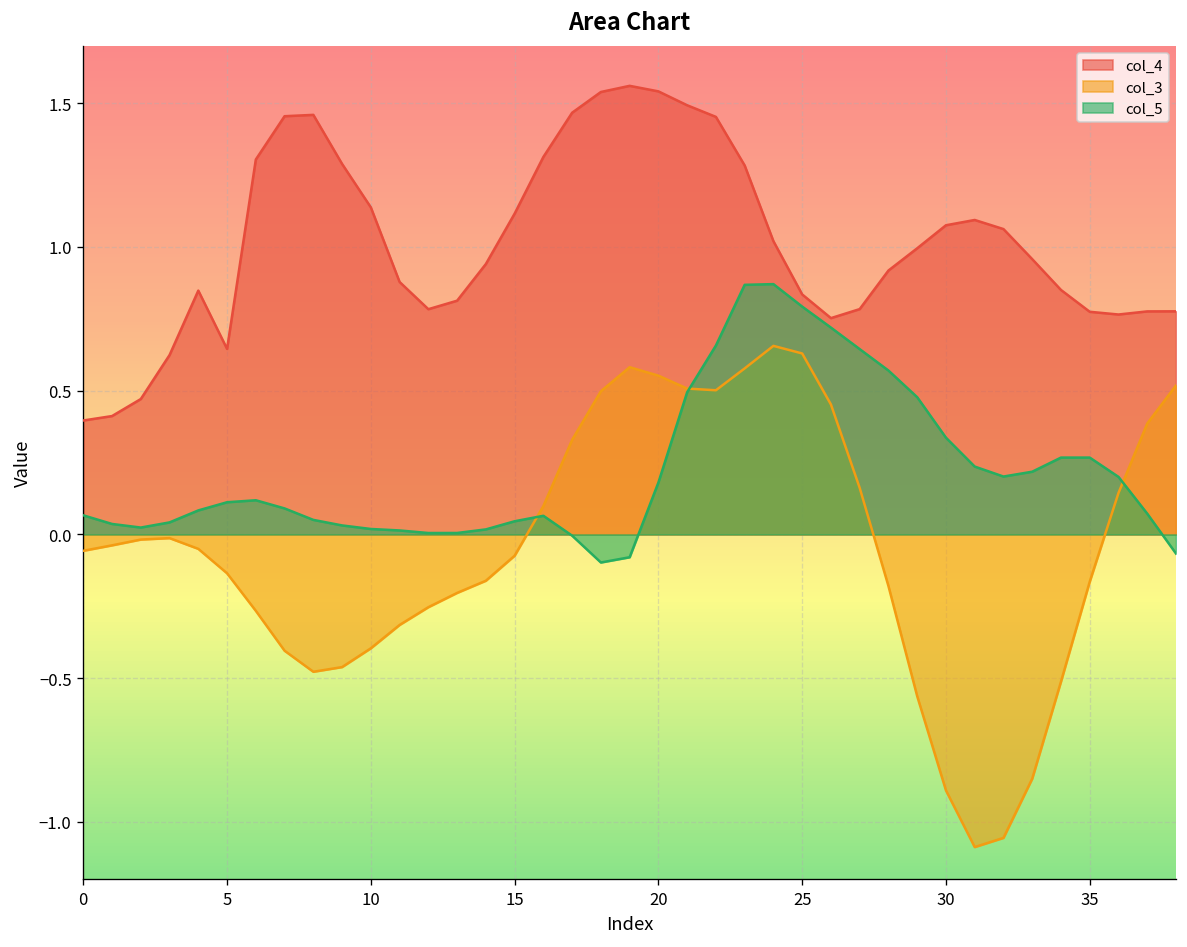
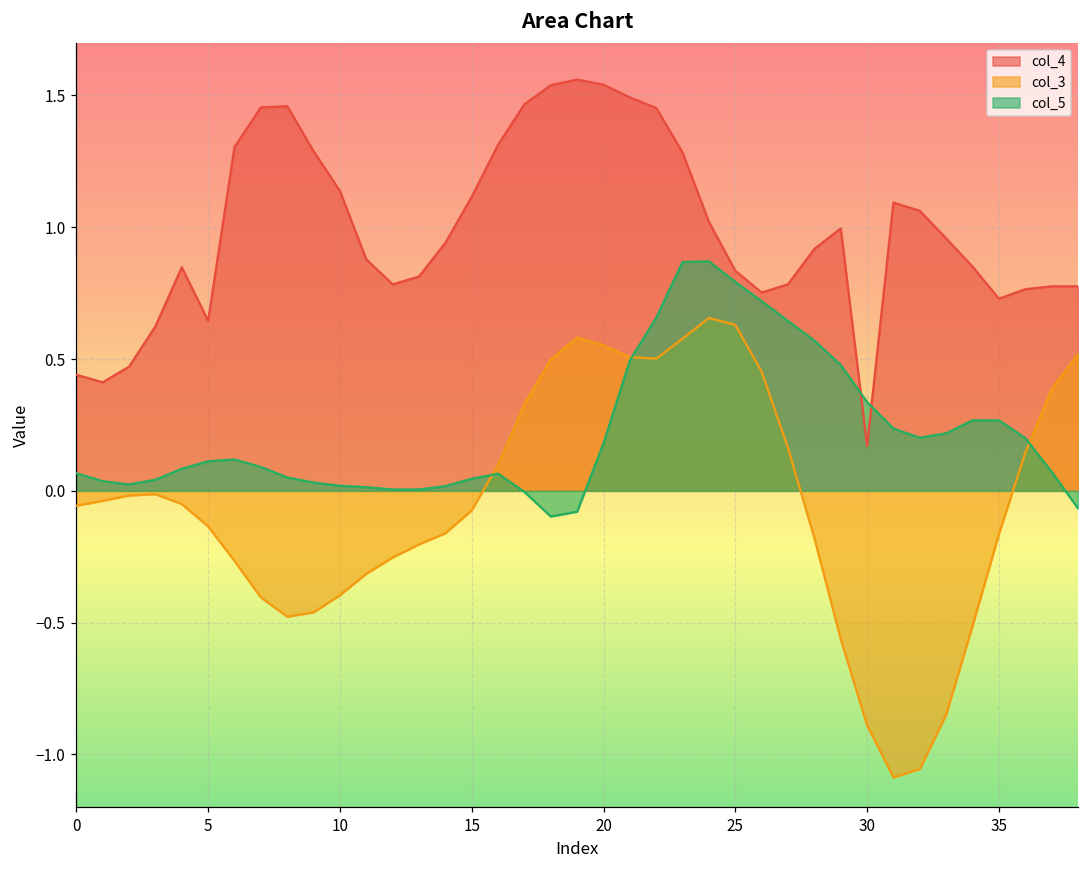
col_4, 0: 0.40 -> 0.44
col_4, 30: 1.08 -> 0.17
col_4, 35: 0.77 -> 0.73
